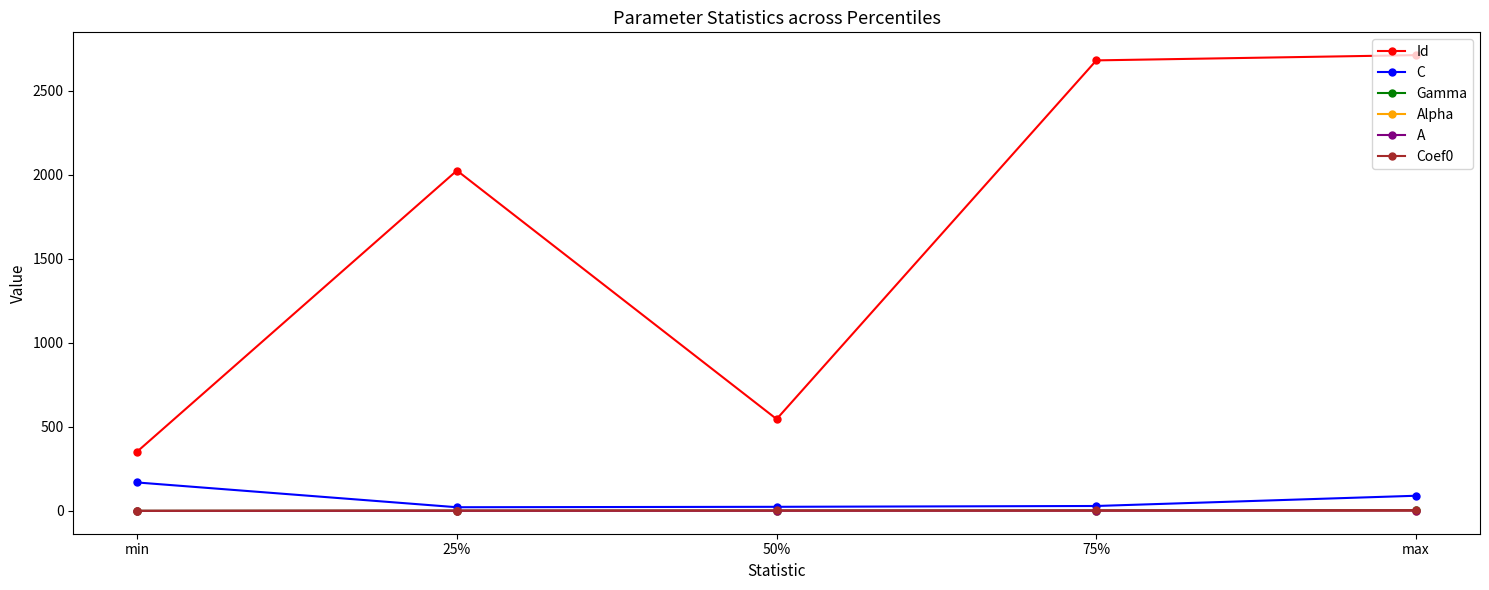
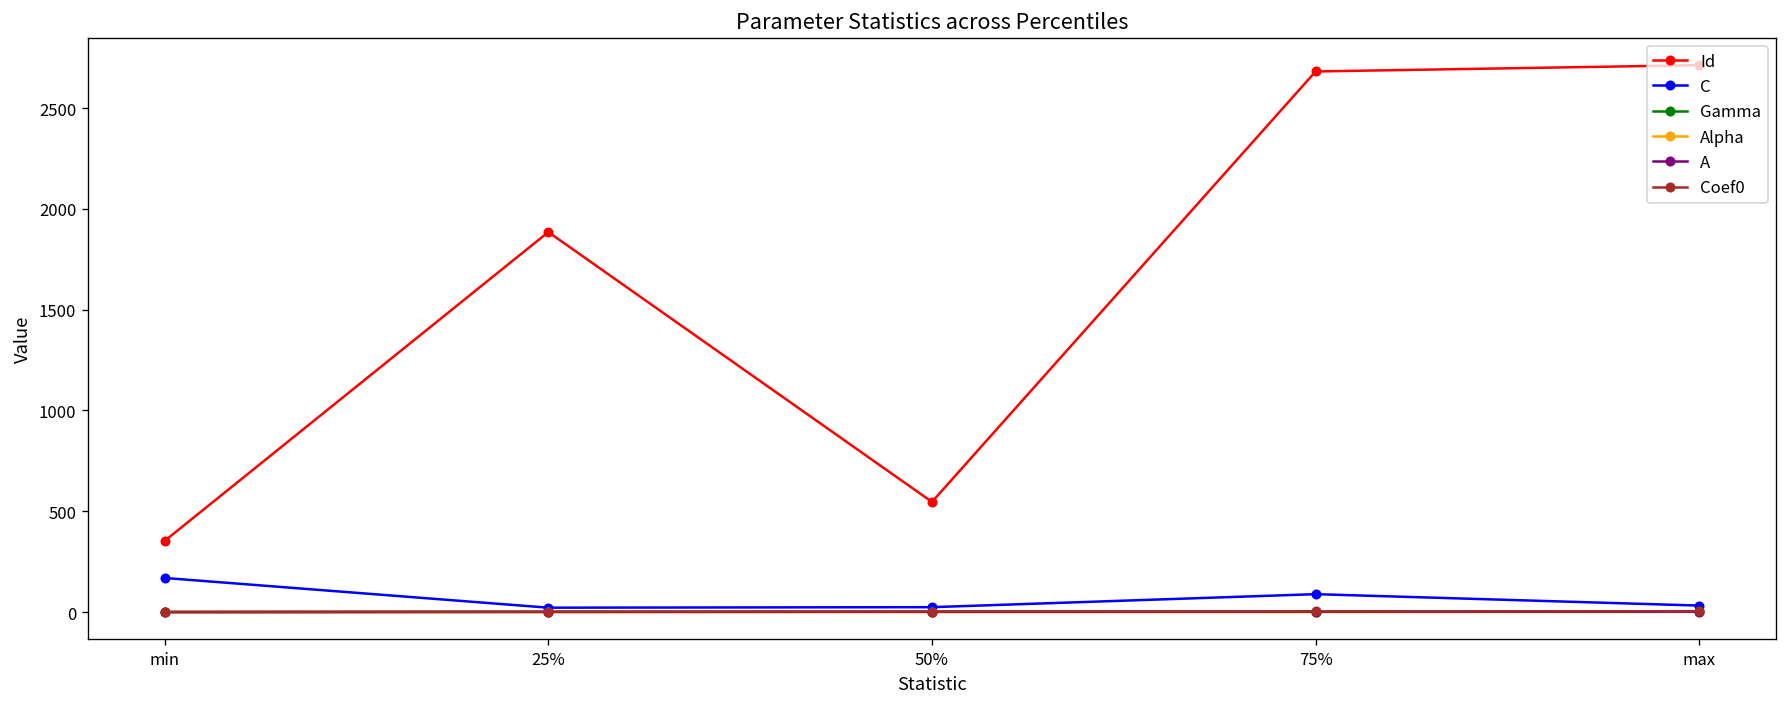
Id, 25%: 2030 -> 1890
C, 75%: 30 -> 90
C, max: 90 -> 30
